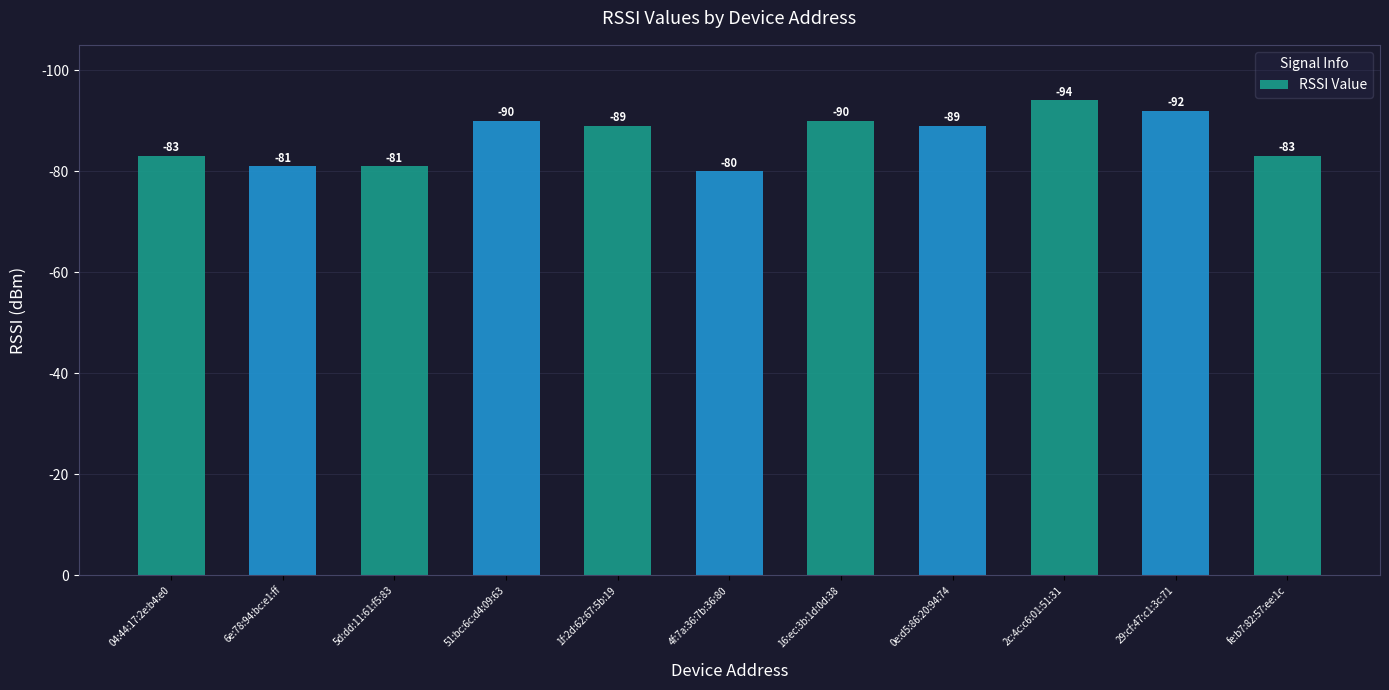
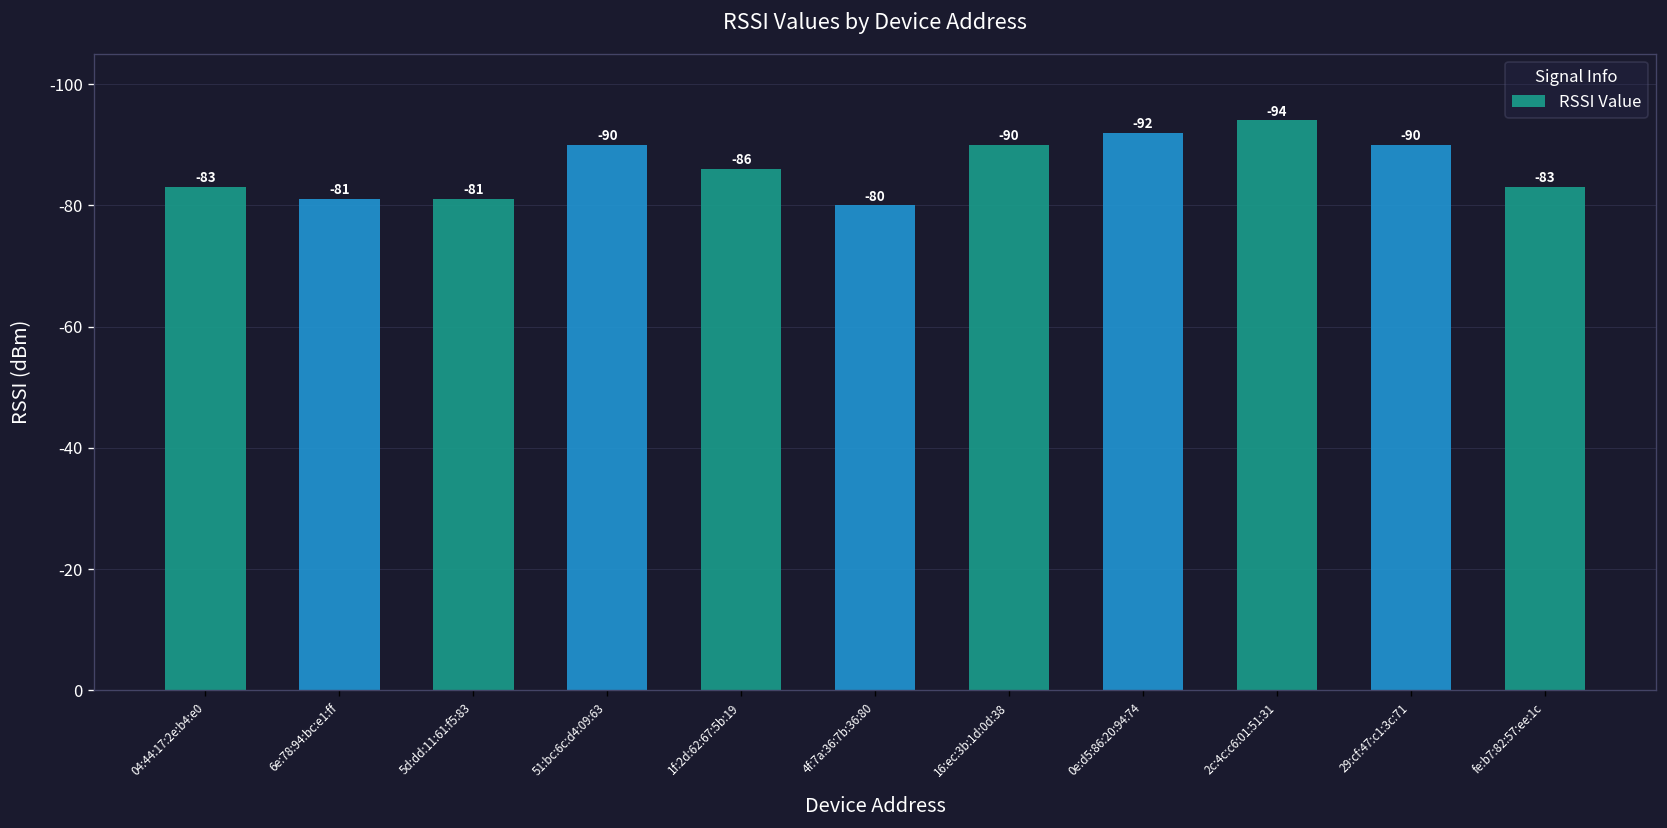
1f:2d:62:67:5b:19: -89 -> -86
0e:d5:86:20:94:74: -89 -> -92
29:cf:47:c1:3c:71: -92 -> -90
